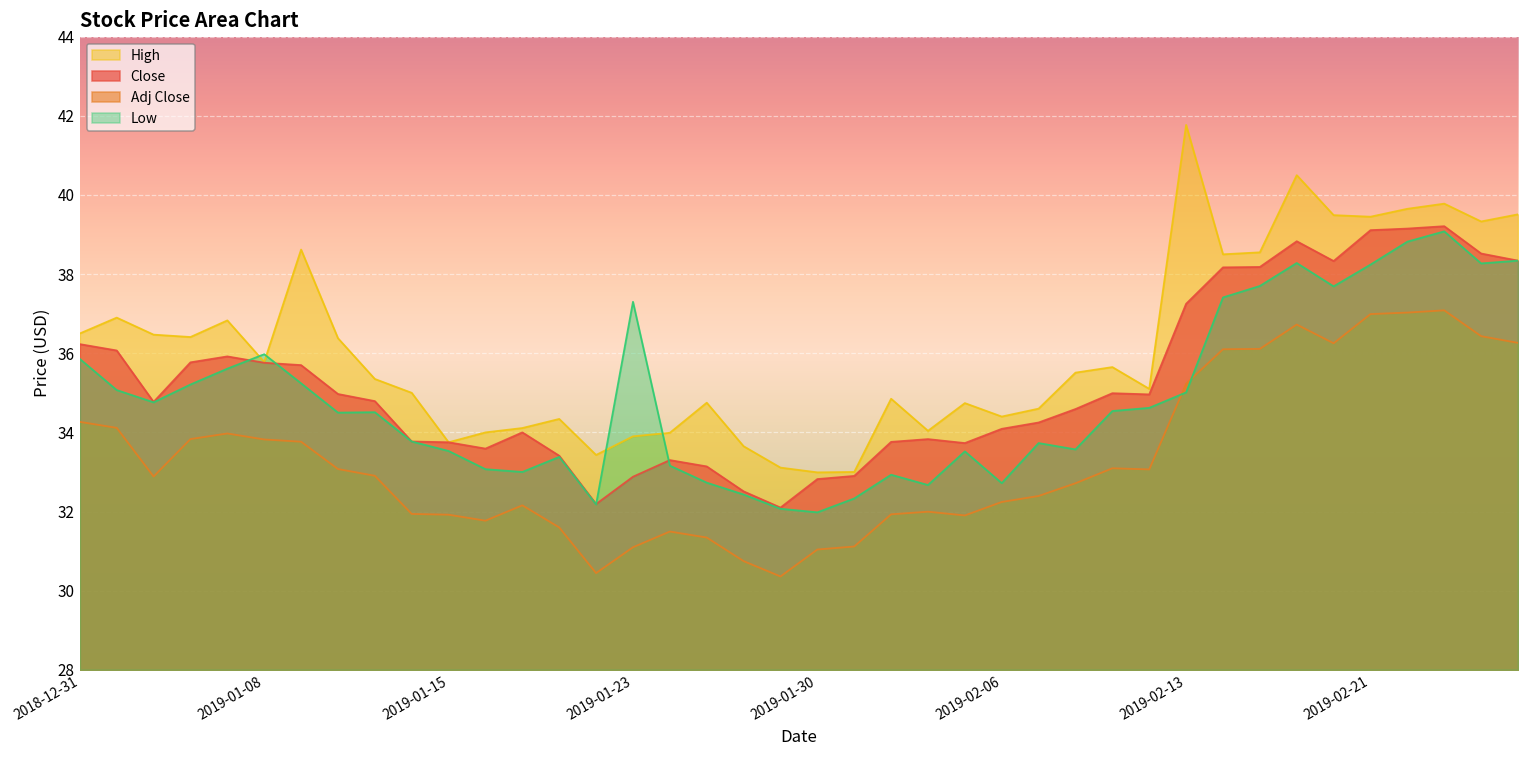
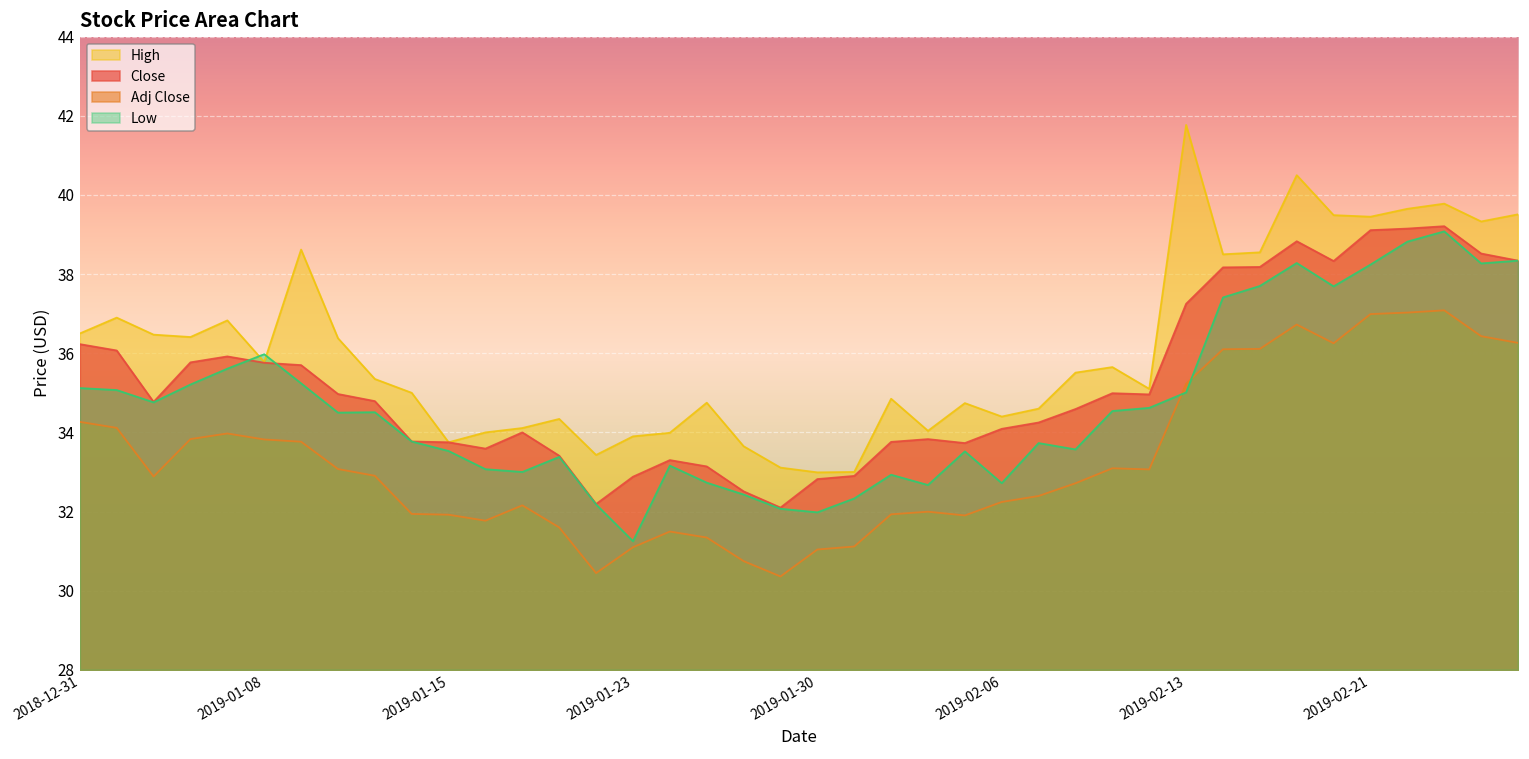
Low, 2018-12-31: 35.9 -> 35.1
Low, 2019-01-23: 37.3 -> 31.3
